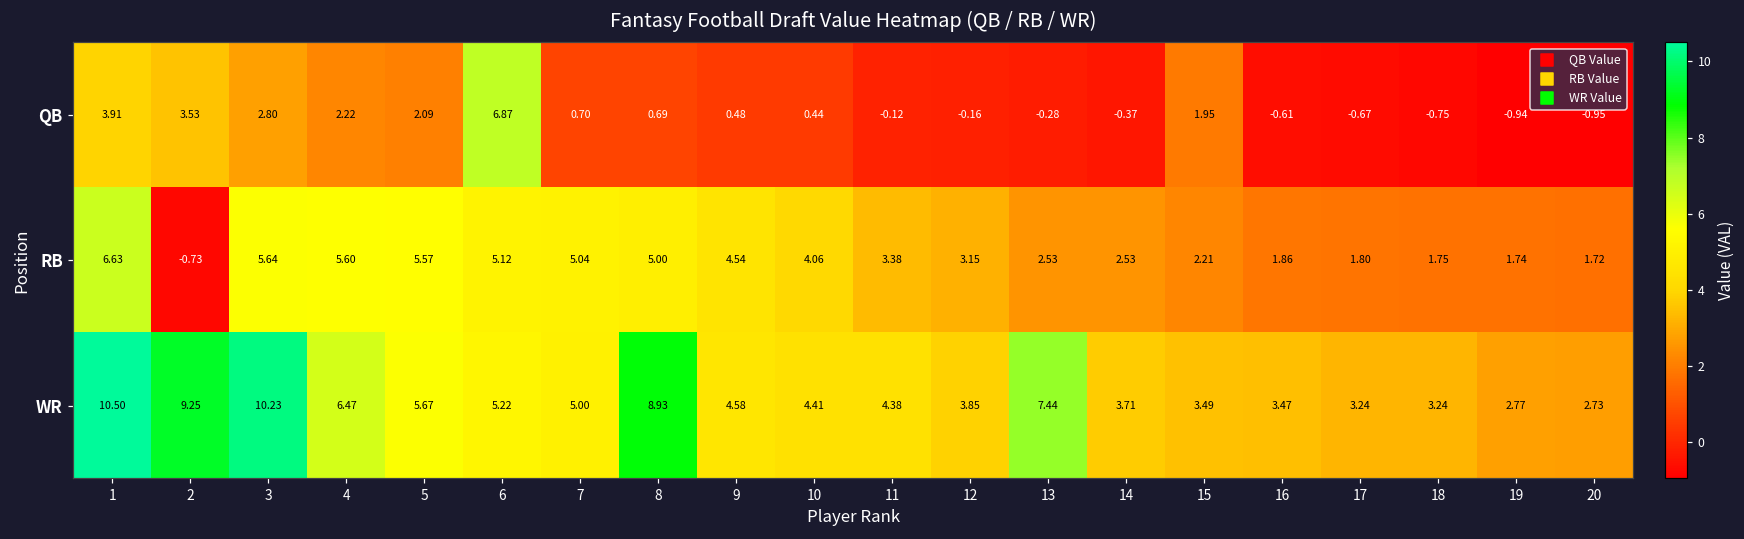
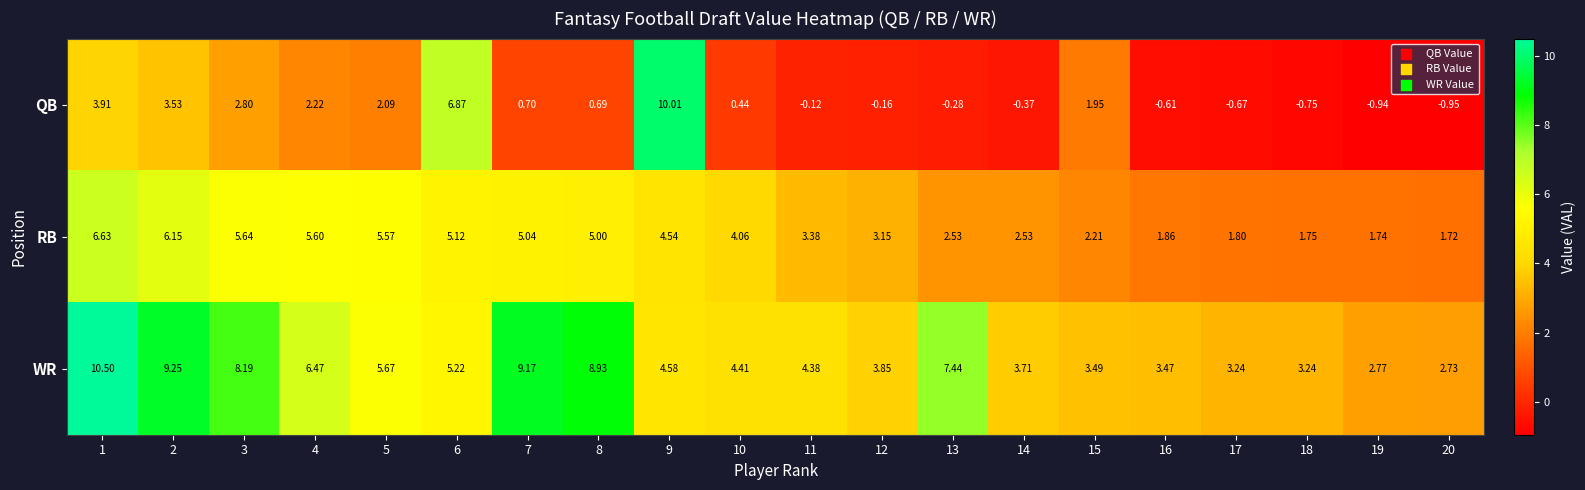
QB, 9: 0.48 -> 10.01
RB, 2: -0.73 -> 6.15
WR, 3: 10.23 -> 8.19
WR, 7: 5.00 -> 9.17
